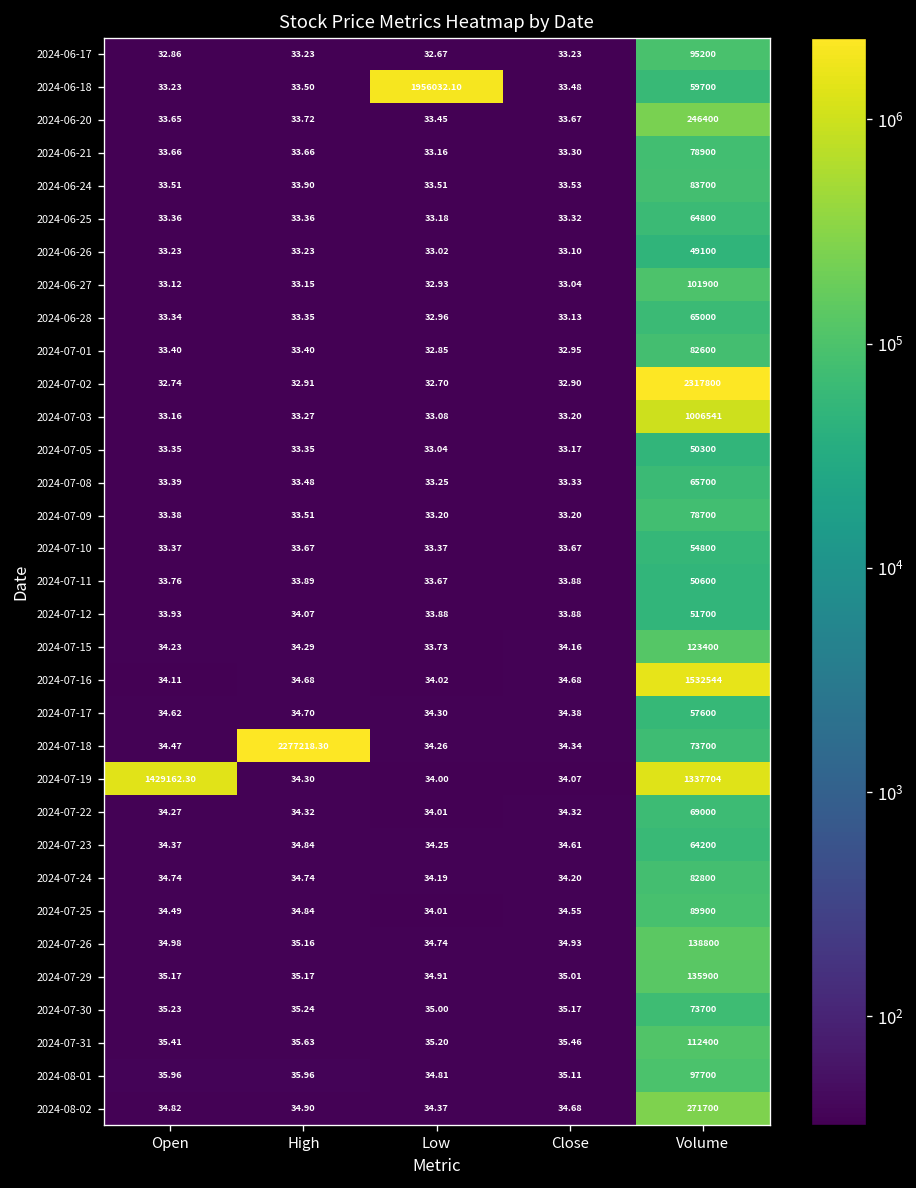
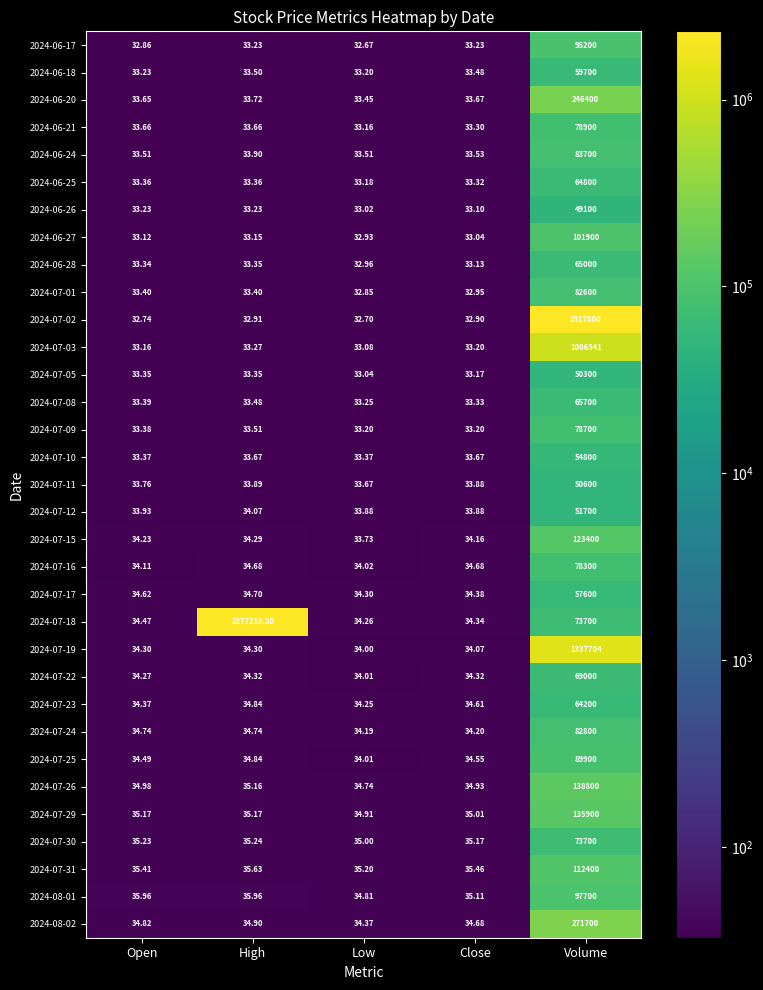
2024-06-18, Low: 1956032.10 -> 33.20
2024-07-16, Volume: 1532544 -> 78300
2024-07-19, Open: 1429162.30 -> 34.30
